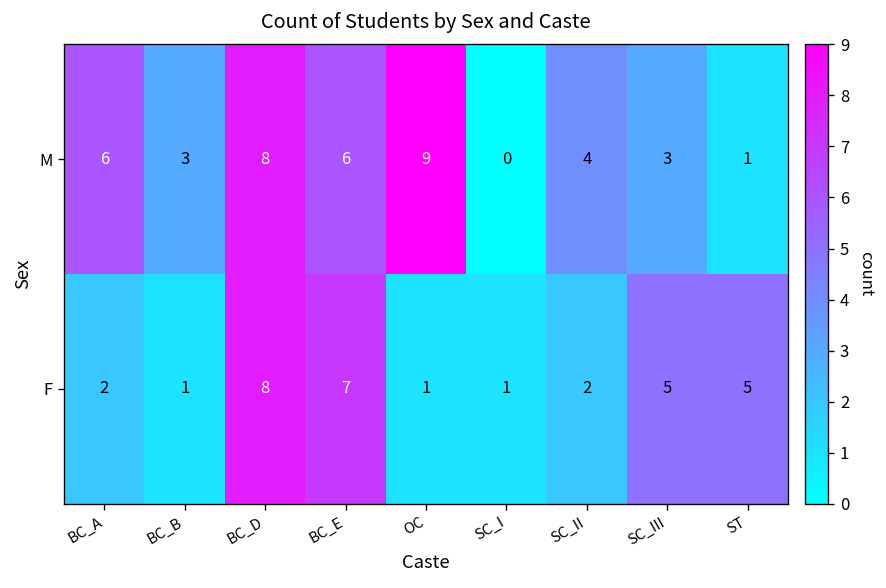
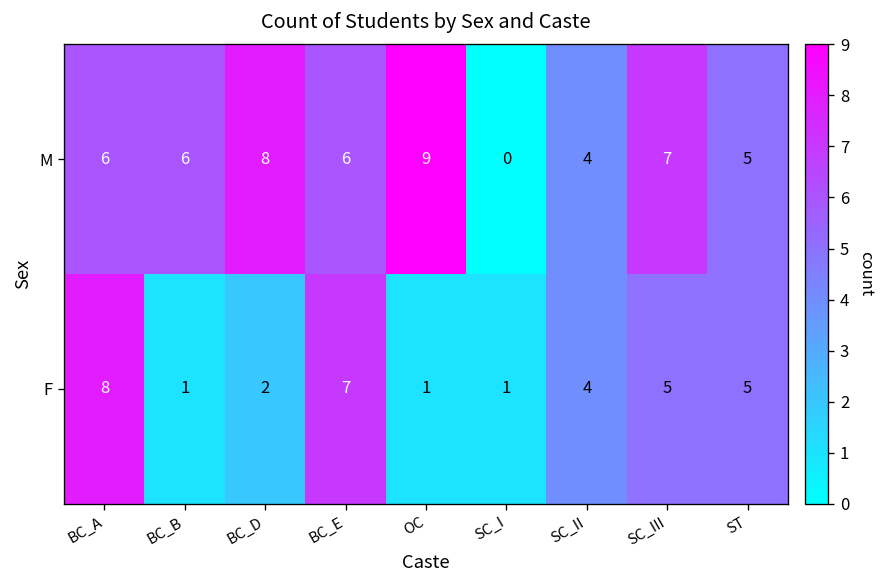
M, BC_B: 3 -> 6
M, SC_III: 3 -> 7
M, ST: 1 -> 5
F, BC_A: 2 -> 8
F, BC_D: 8 -> 2
F, SC_II: 2 -> 4
